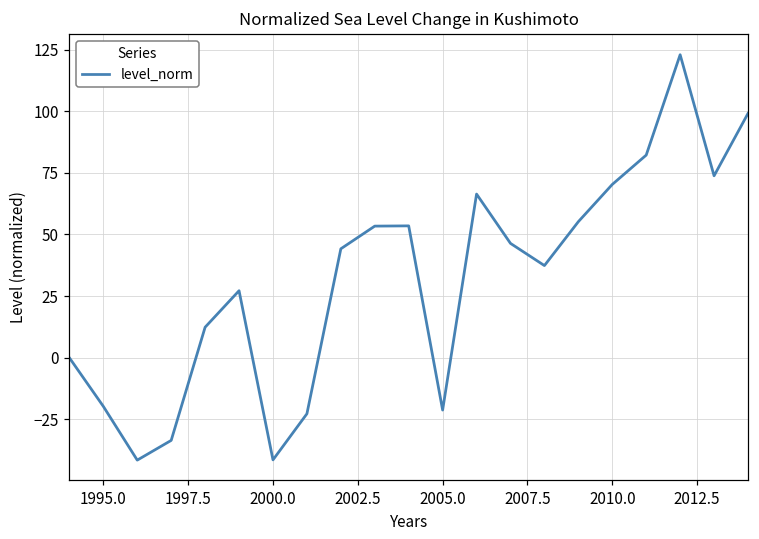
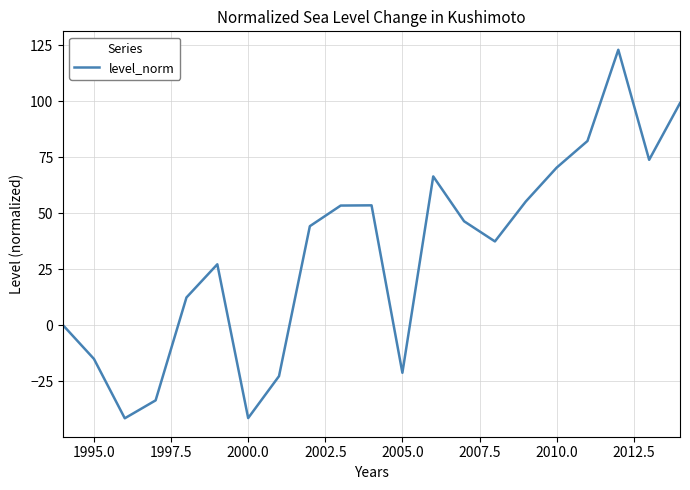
1995.0: -20 -> -15
